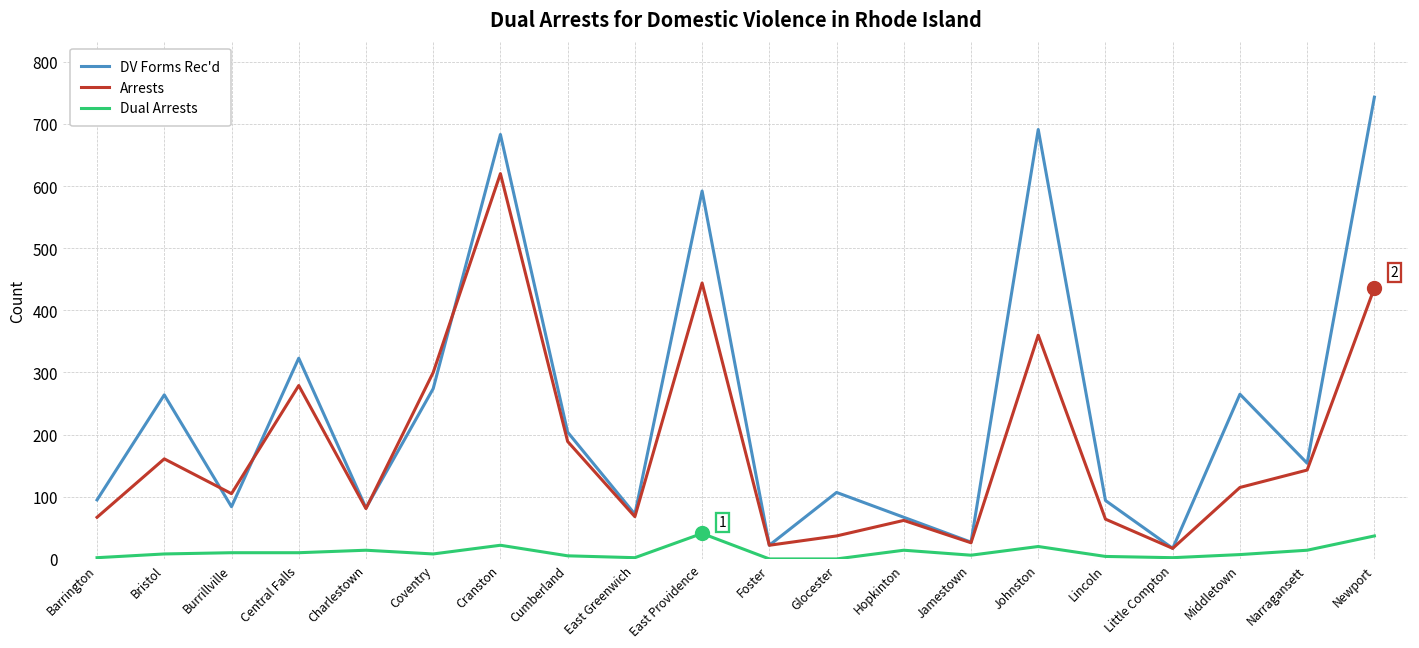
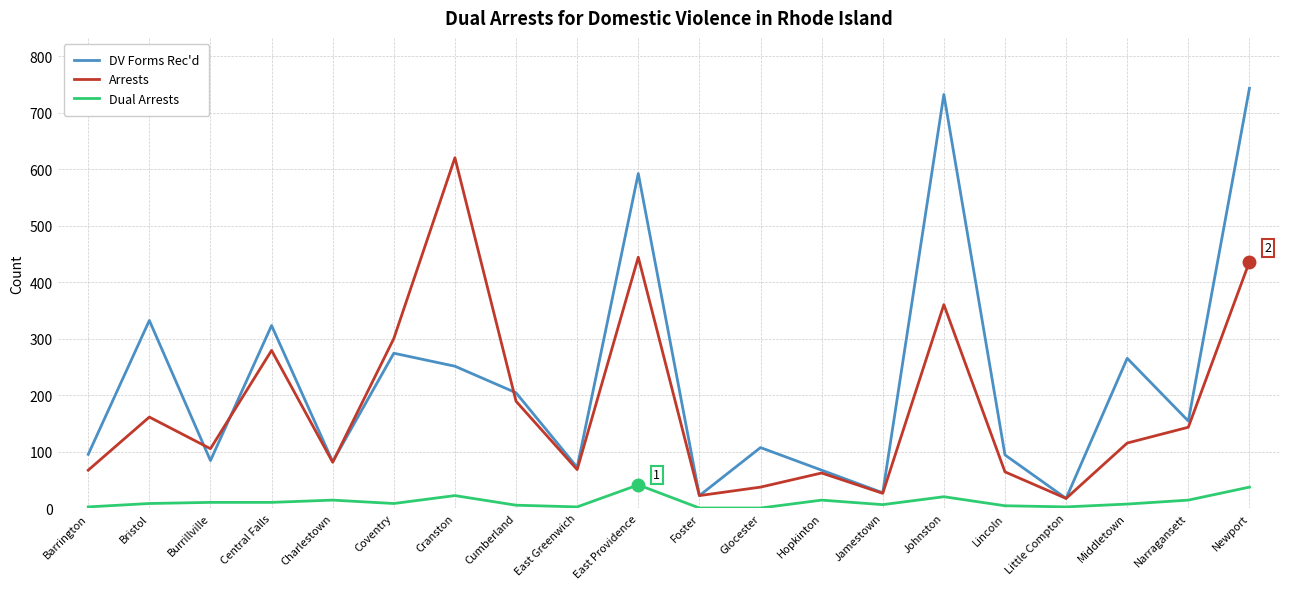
DV Forms Rec'd, Bristol: 260 -> 330
DV Forms Rec'd, Cranston: 680 -> 250
DV Forms Rec'd, Johnston: 690 -> 730
